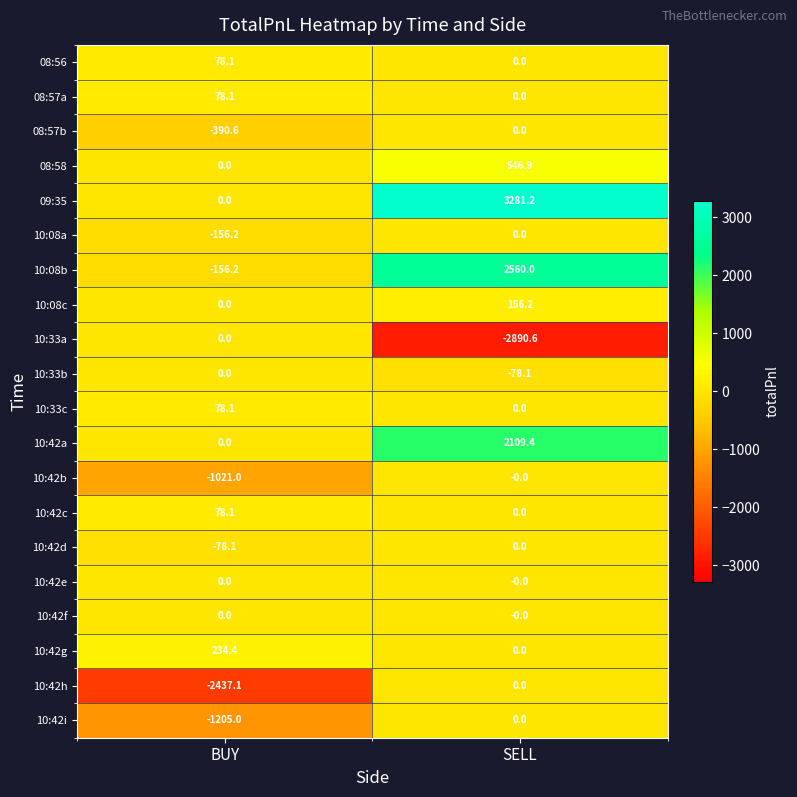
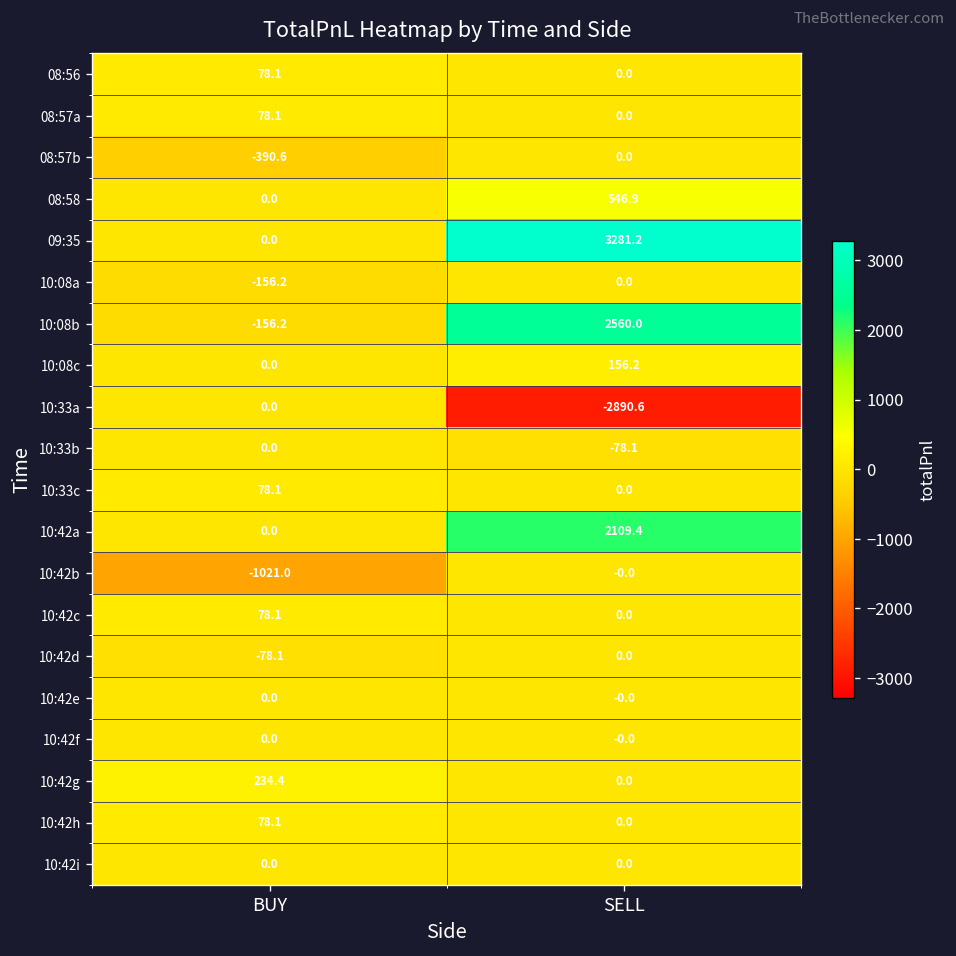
10:42h, BUY: -2437.1 -> 78.1
10:42i, BUY: -1205.0 -> 0.0
